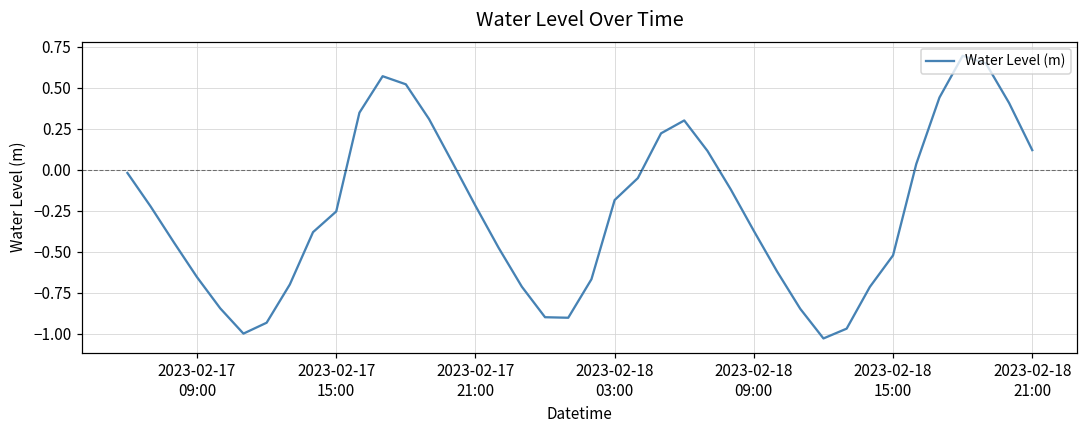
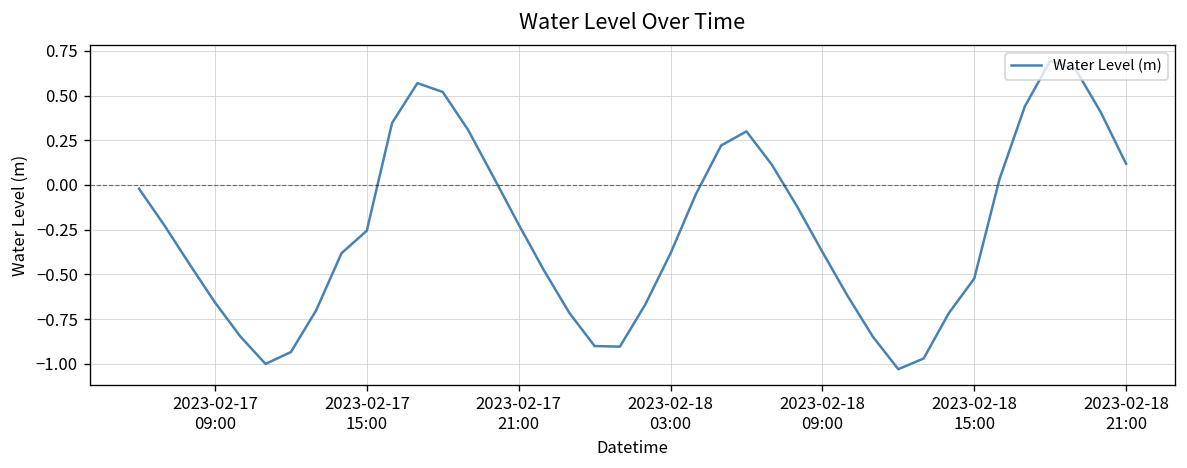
2023-02-18 03:00: -0.19 -> -0.38
